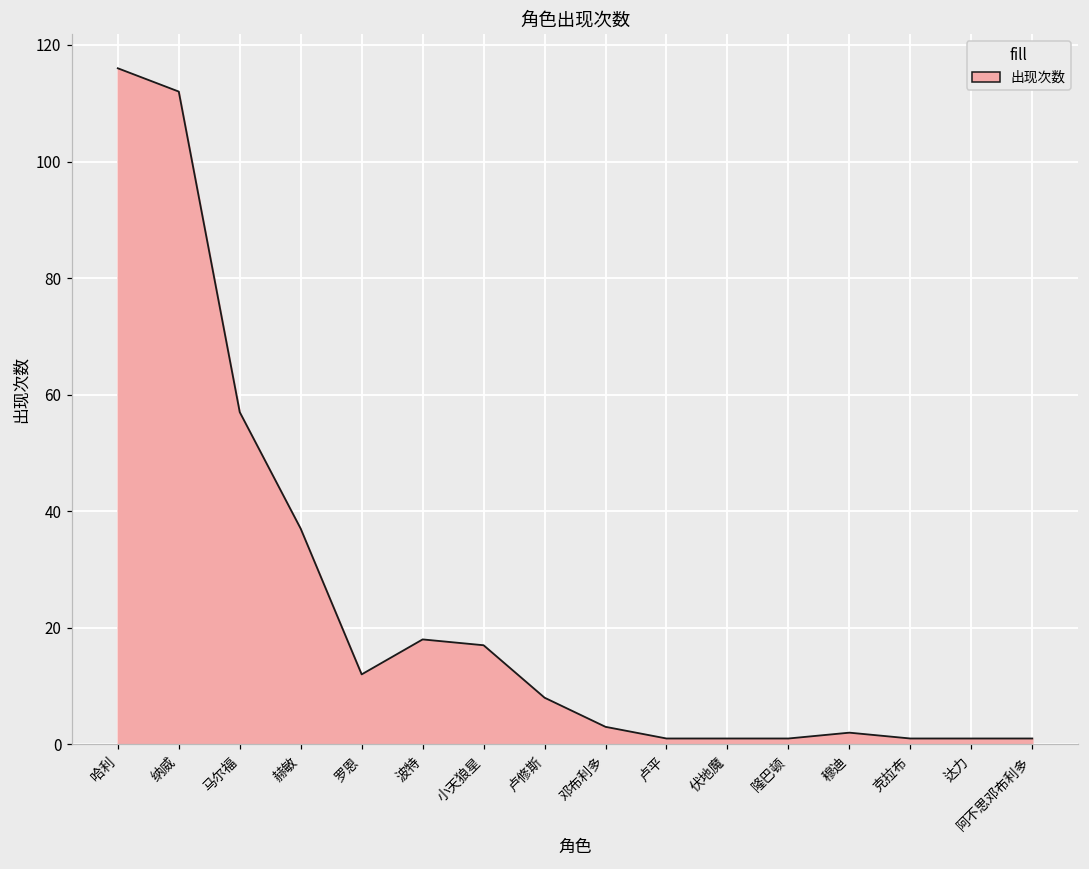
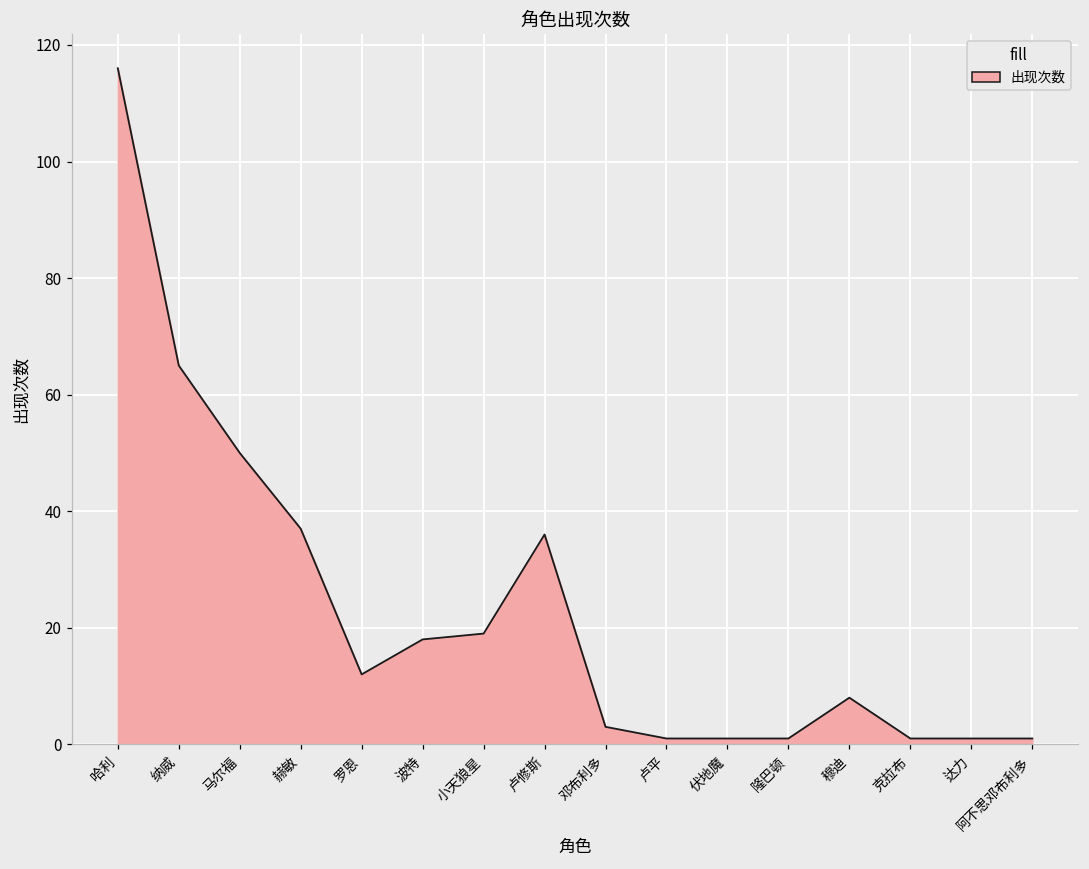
纳威: 112 -> 65
马尔福: 57 -> 50
小天狼星: 17 -> 19
卢修斯: 8 -> 36
穆迪: 2 -> 8
